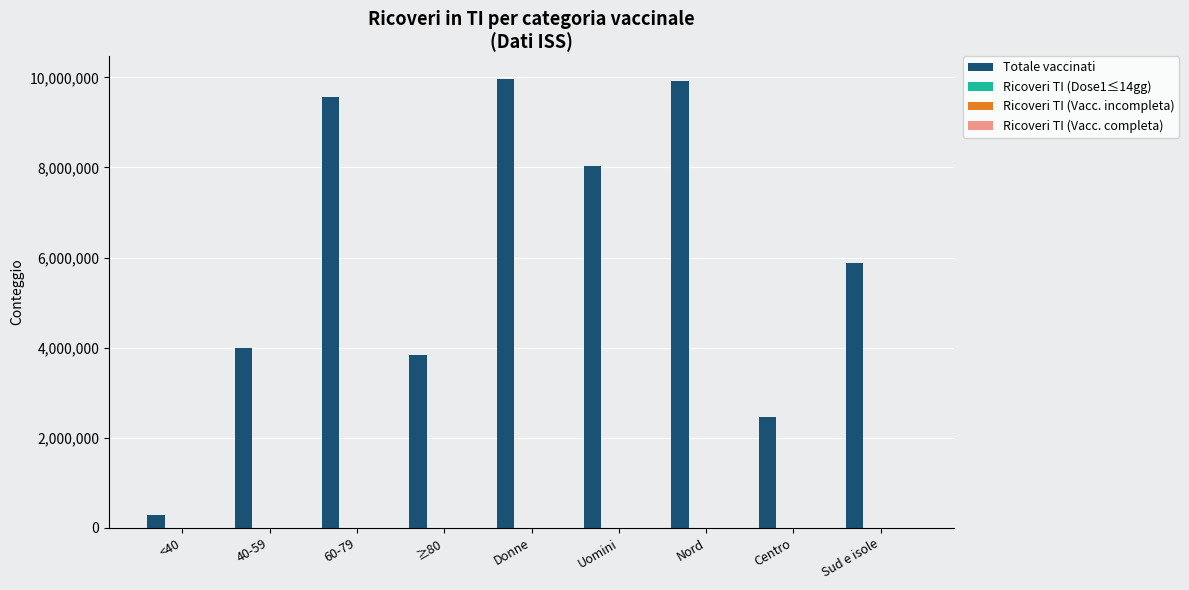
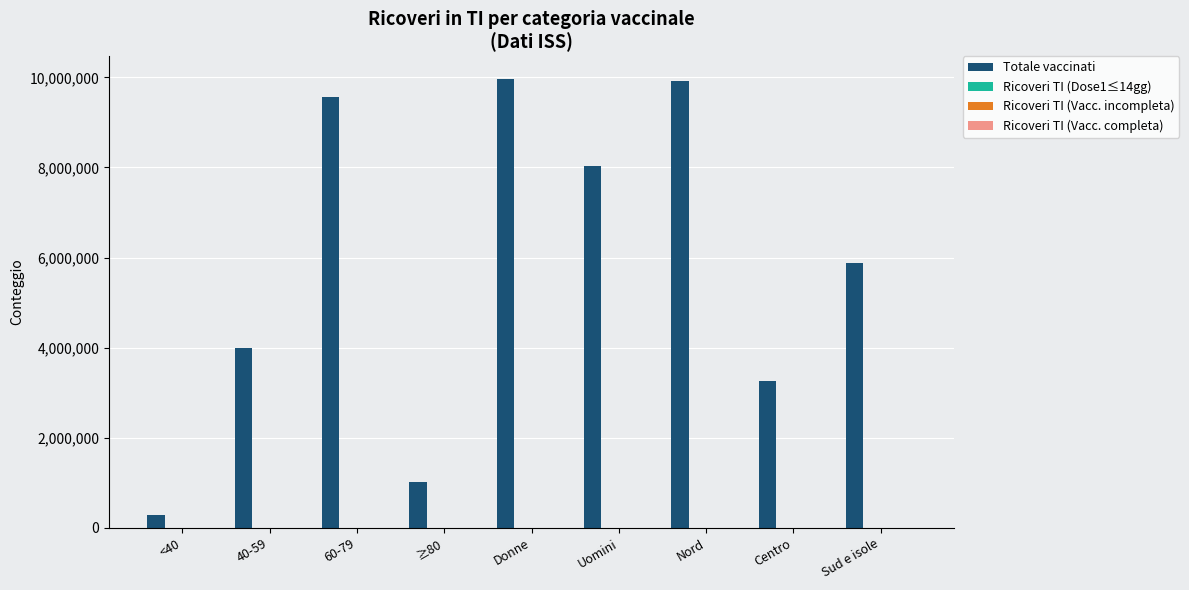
Totale vaccinati, ≥80: 3,800,000 -> 1,000,000
Totale vaccinati, Centro: 2,500,000 -> 3,300,000
